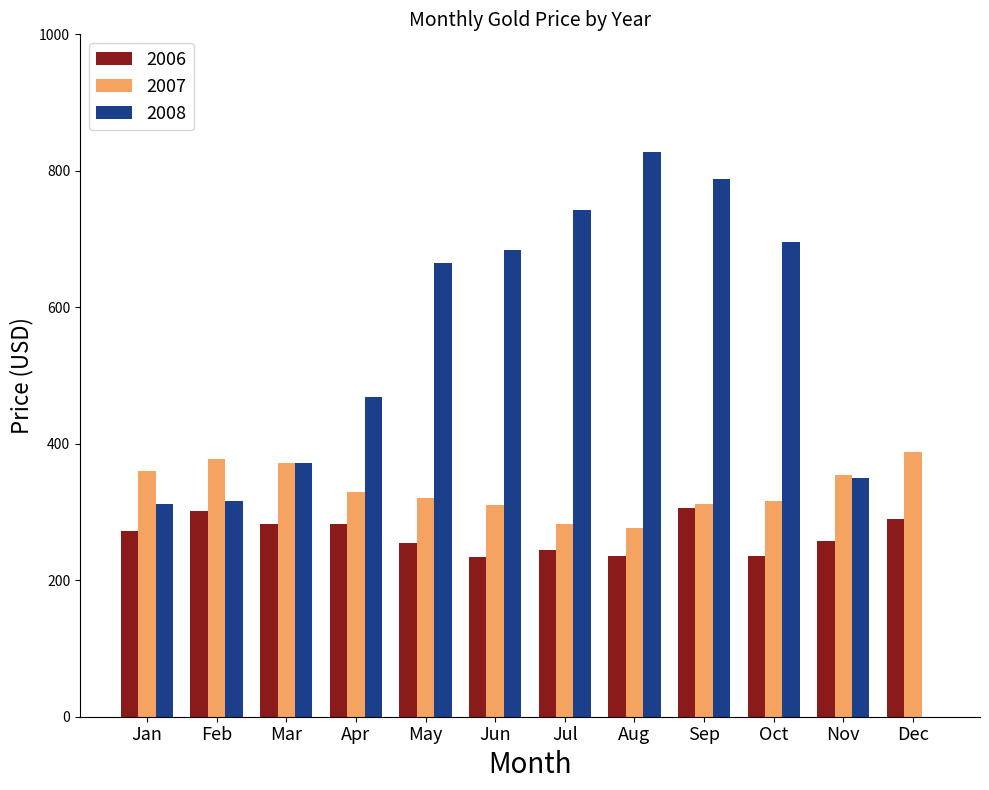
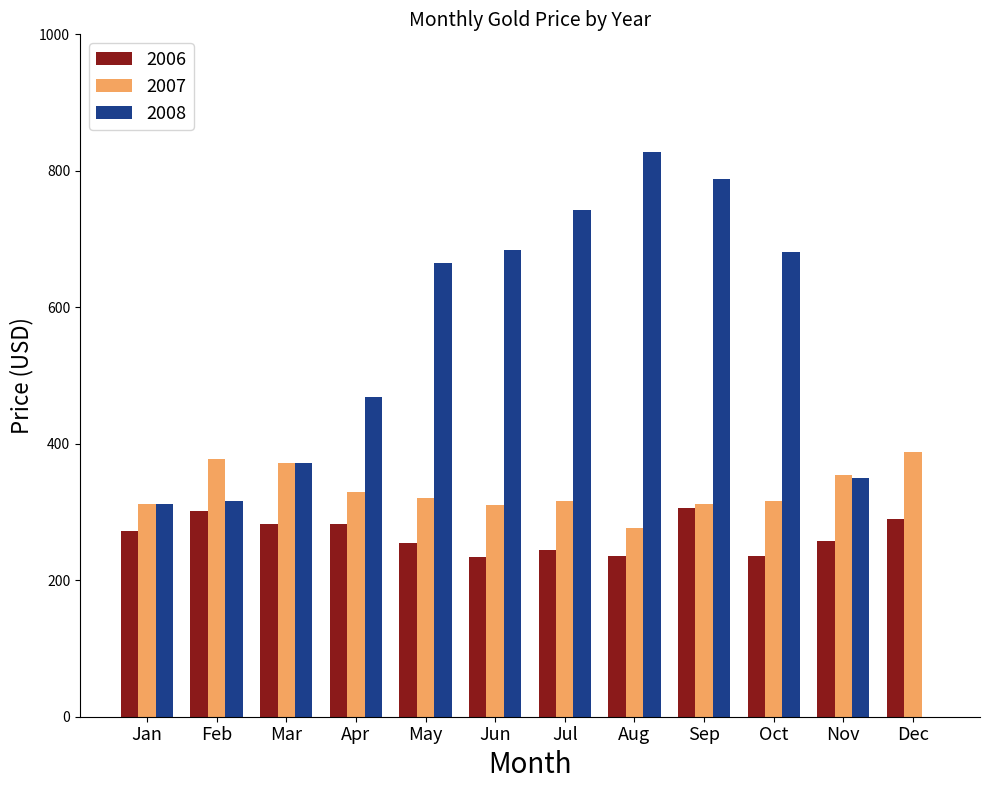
2007, Jan: 360 -> 310
2007, Jul: 280 -> 320
2008, Oct: 700 -> 680
